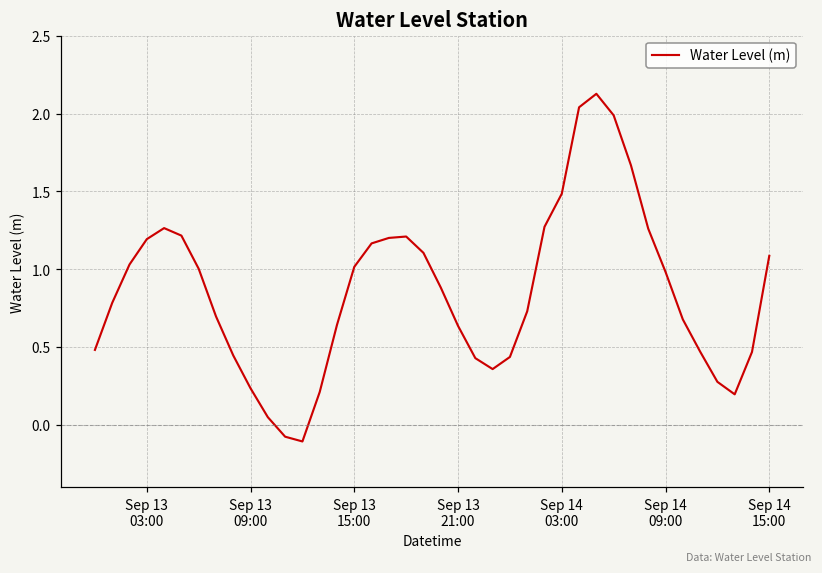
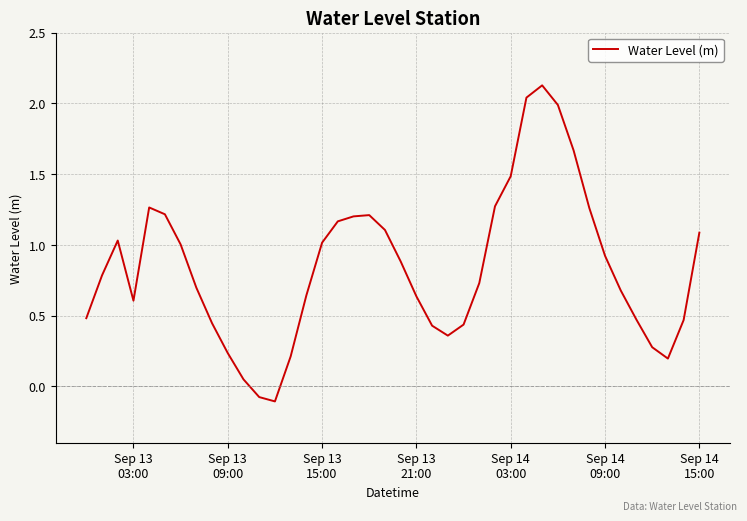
Sep 13 03:00: 1.19 -> 0.61
Sep 14 09:00: 0.98 -> 0.92
